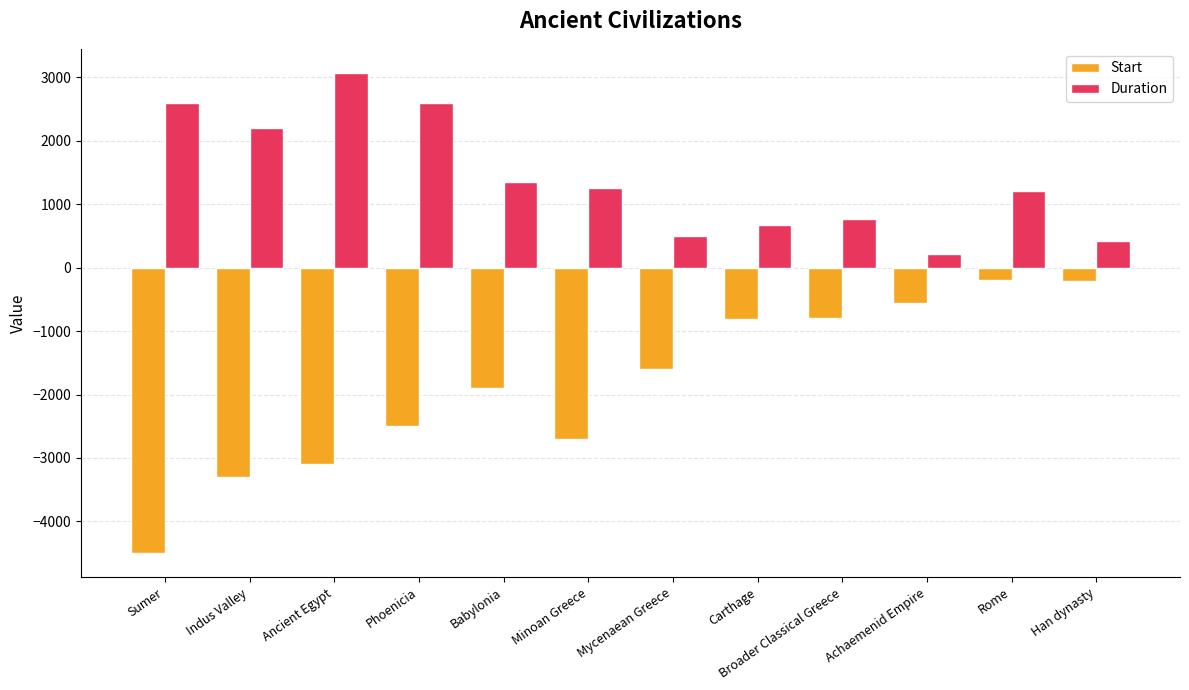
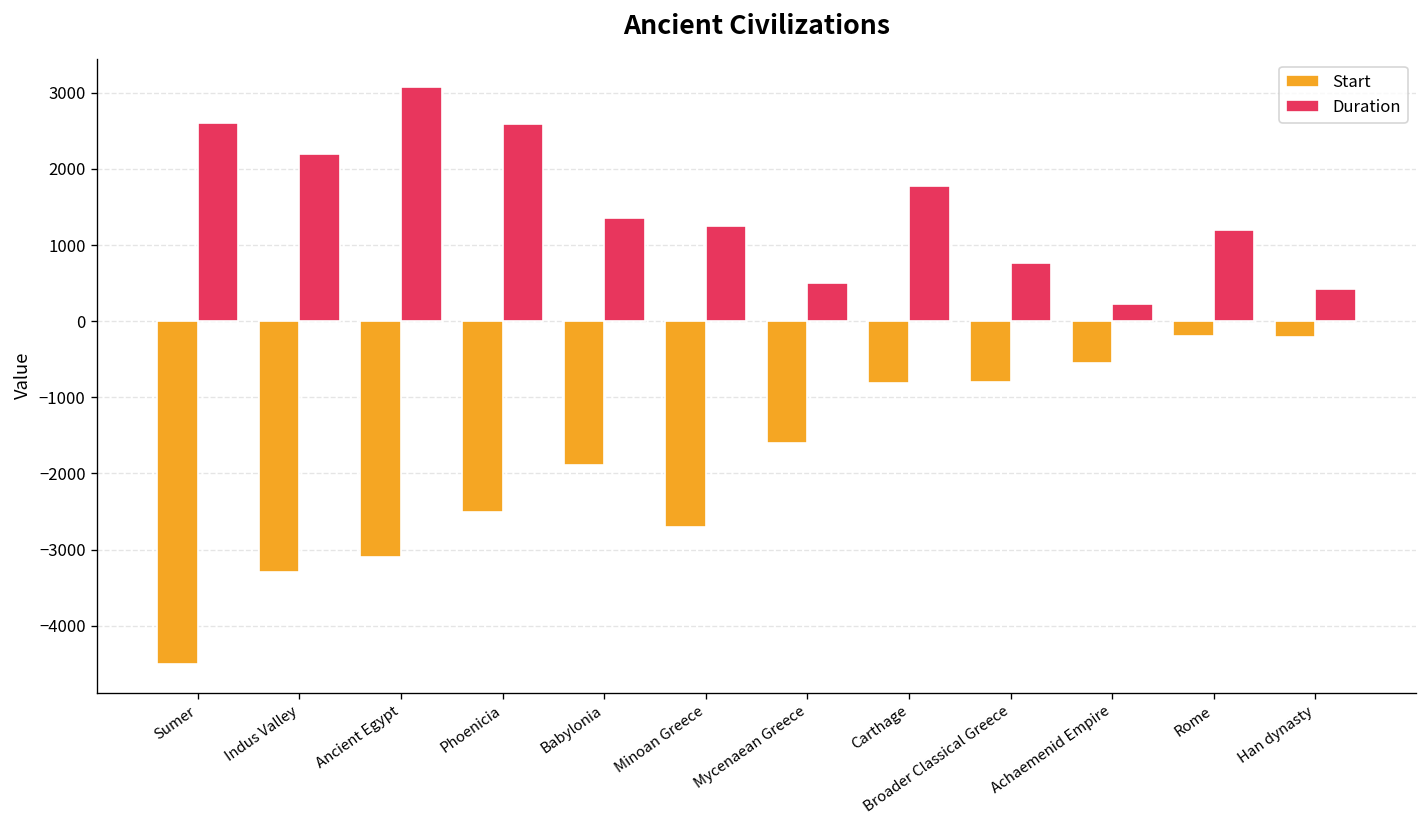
Duration, Carthage: 700 -> 1800
